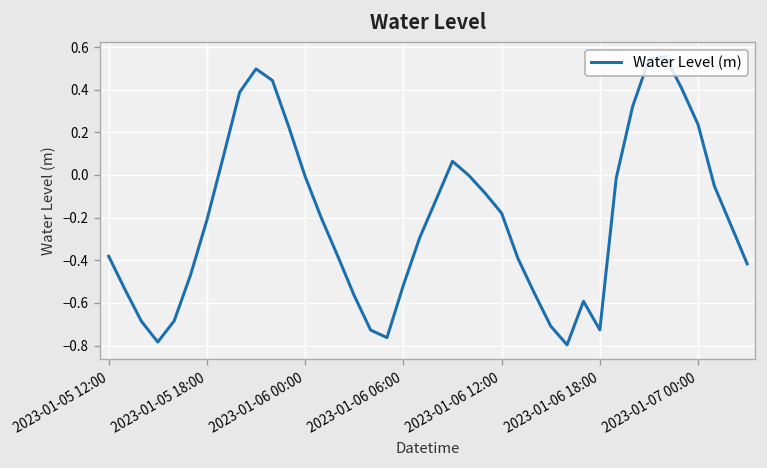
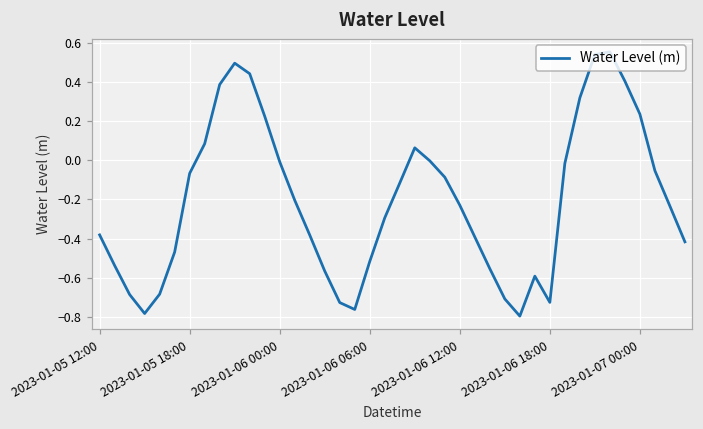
2023-01-05 18:00: -0.21 -> -0.07
2023-01-06 12:00: -0.18 -> -0.23
